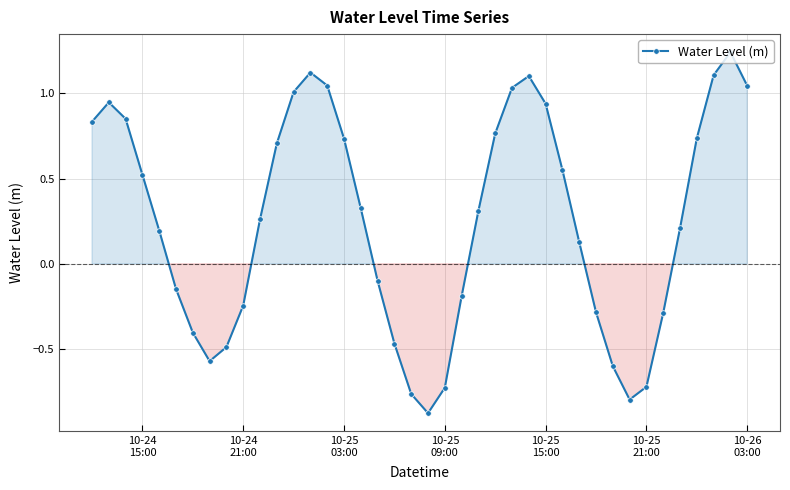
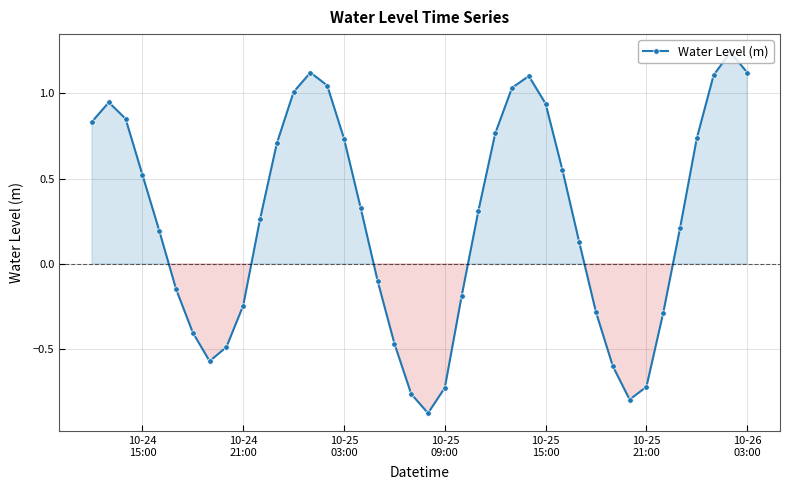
10-26 03:00: 1.04 -> 1.12
